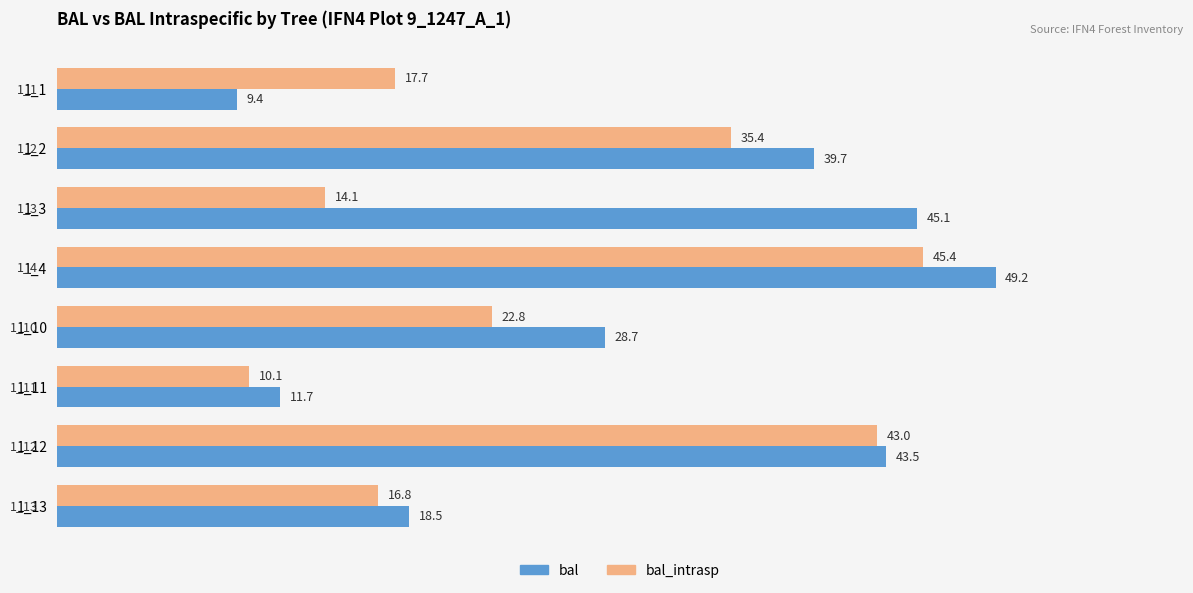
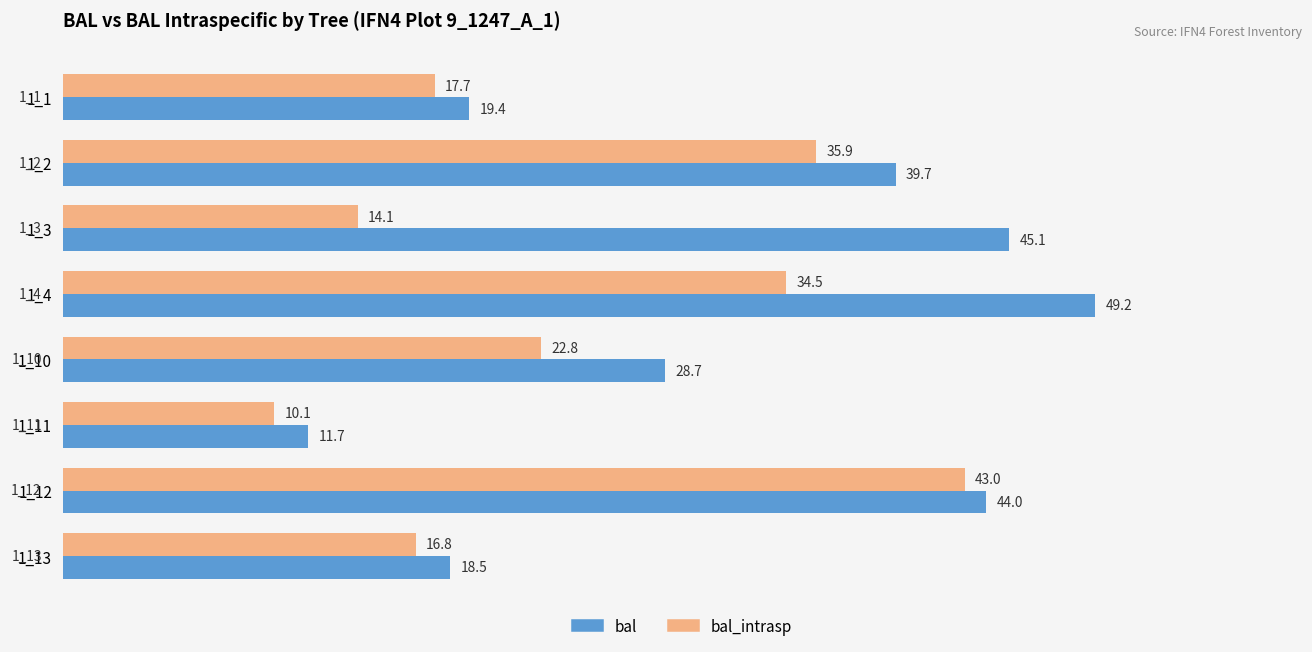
bal, 1_1: 9.4 -> 19.4
bal_intrasp, 1_2: 35.4 -> 35.9
bal_intrasp, 1_4: 45.4 -> 34.5
bal, 1_12: 43.5 -> 44.0
